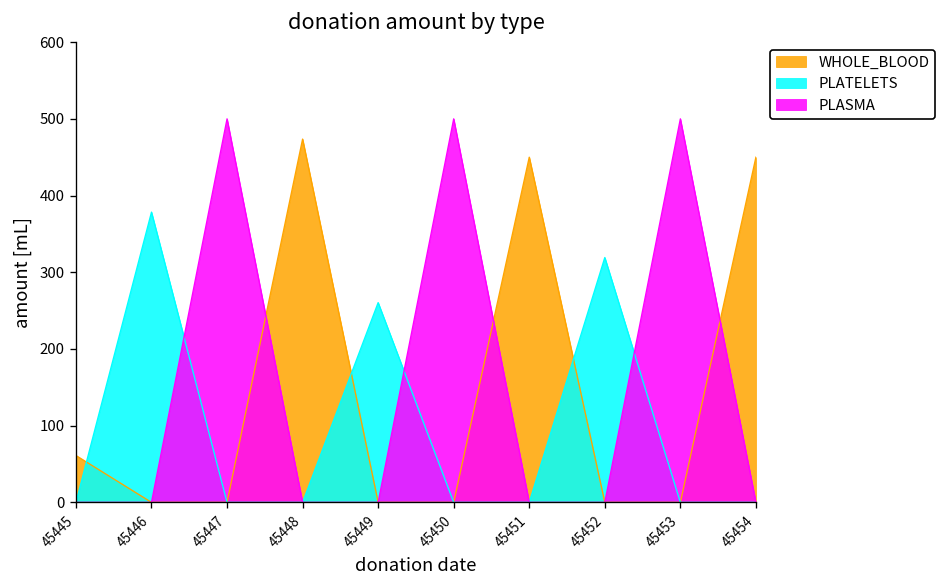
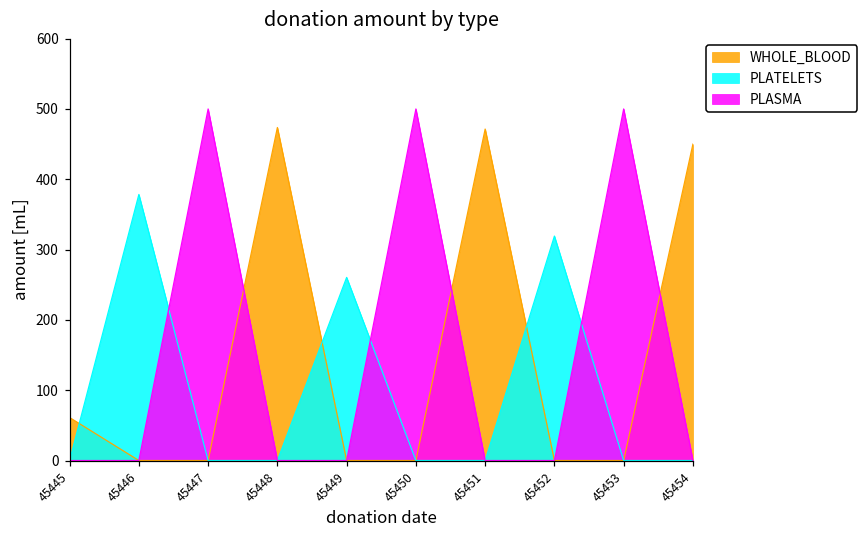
WHOLE_BLOOD, 45451: 450 -> 470
